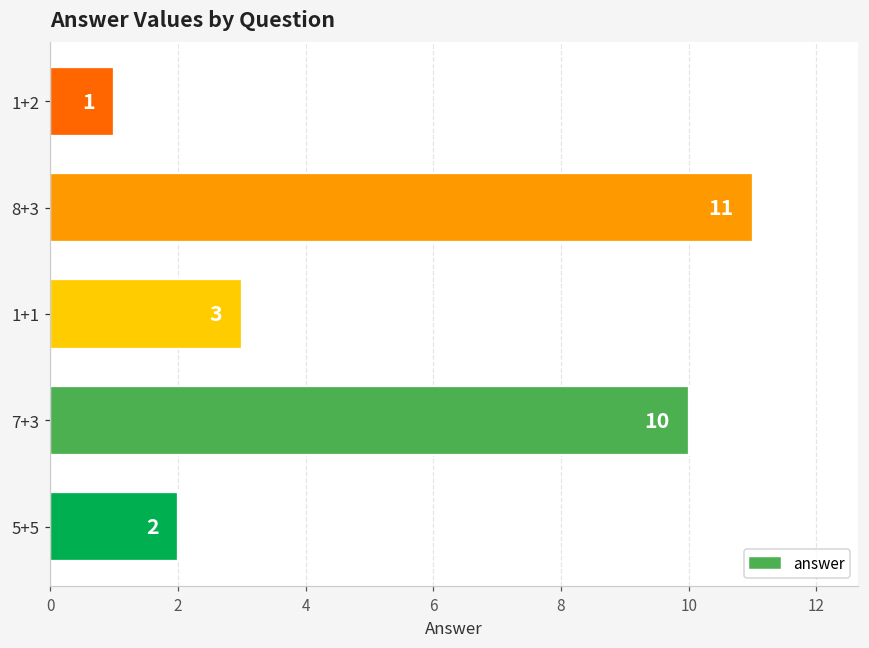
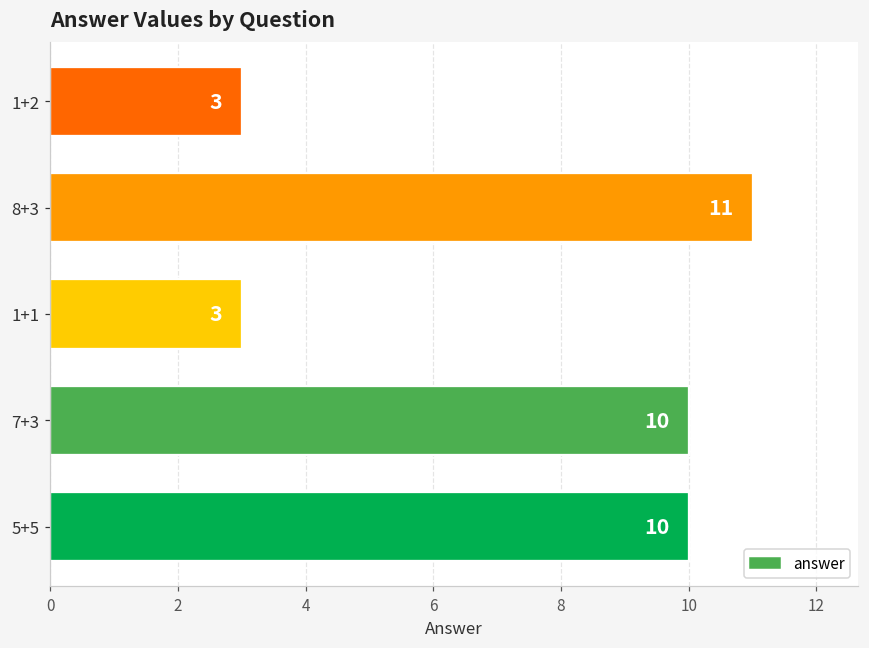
1+2: 1 -> 3
5+5: 2 -> 10
